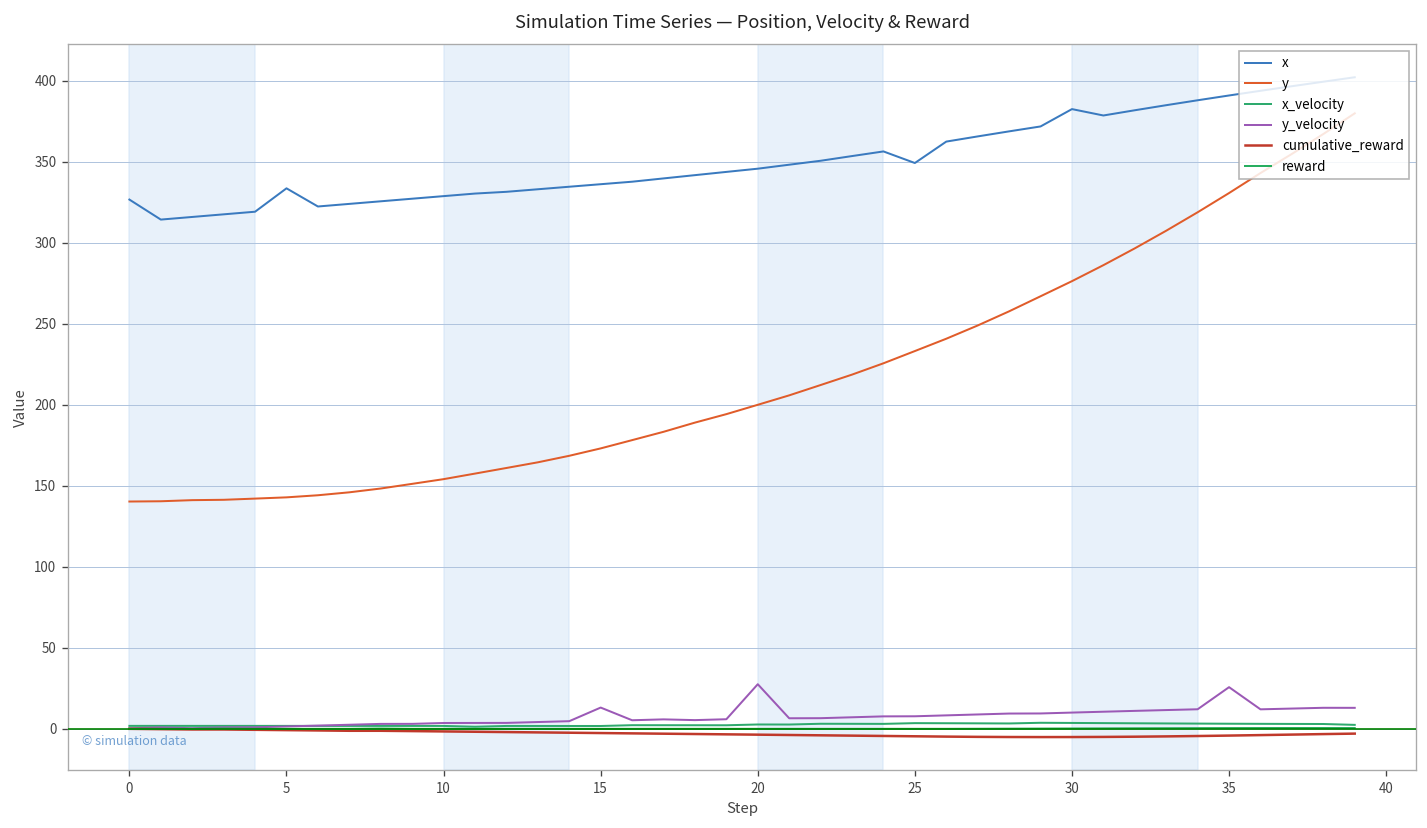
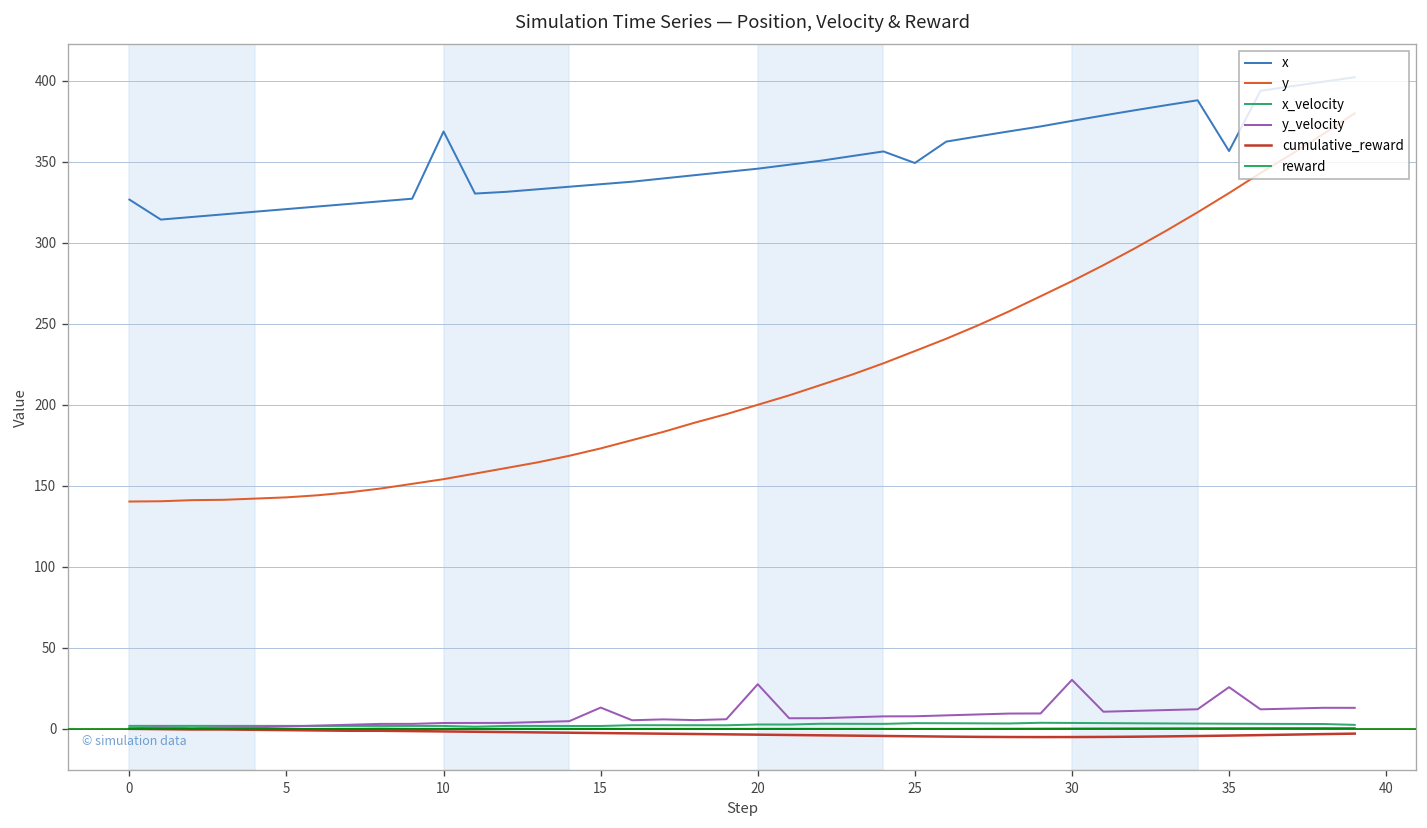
x, 5: 333 -> 321
x, 10: 329 -> 369
x, 30: 382 -> 375
y_velocity, 30: 10 -> 30
x, 35: 391 -> 356
